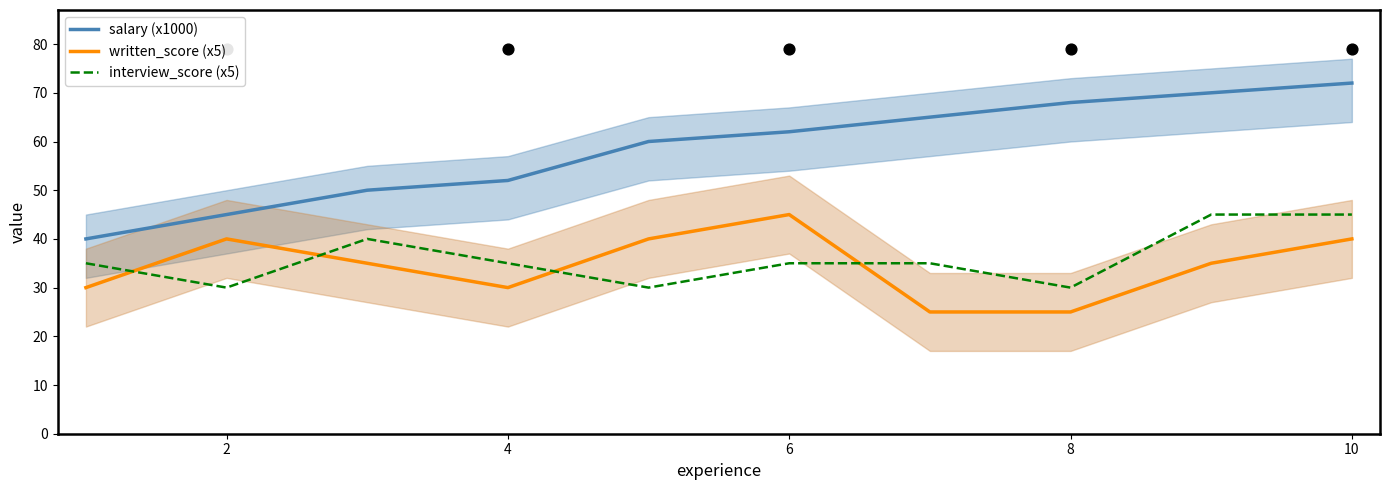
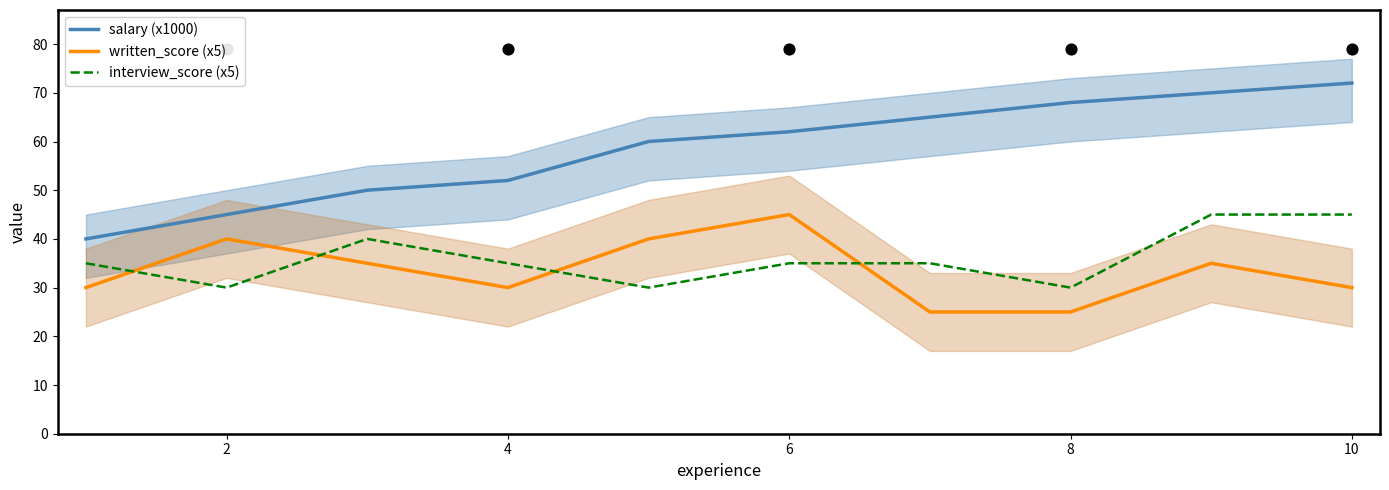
written_score (x5), 10: 40 -> 30
